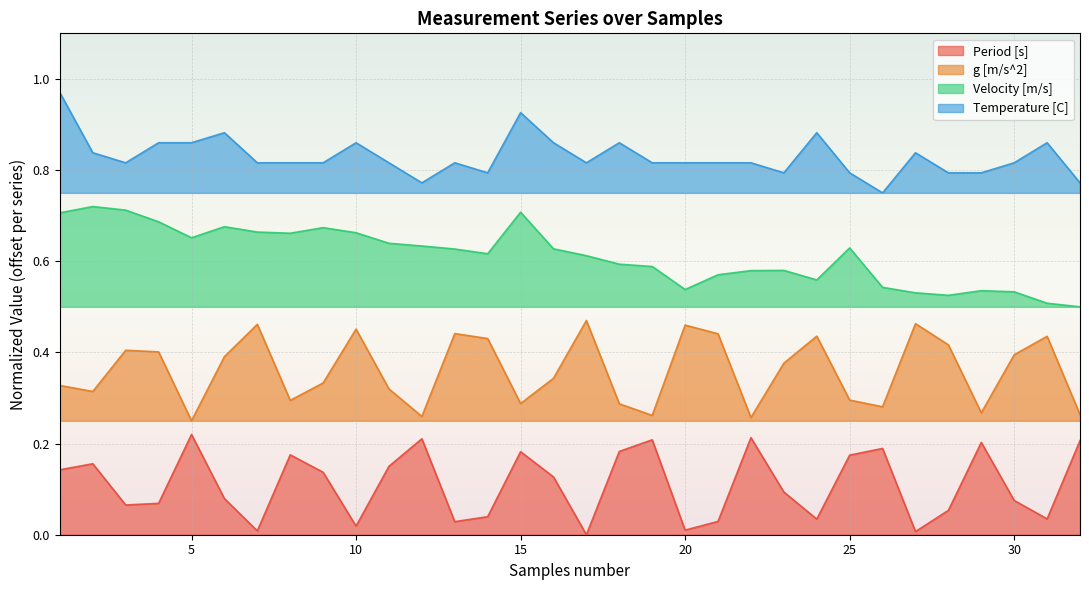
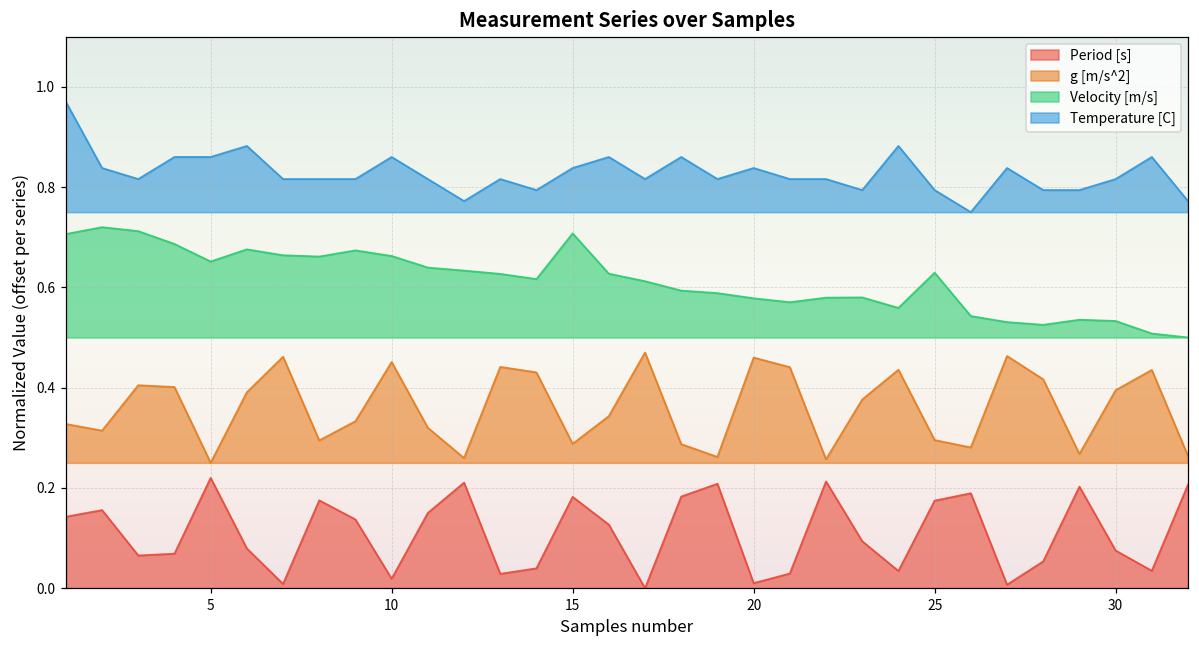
Temperature [C], 15: 0.93 -> 0.84
Velocity [m/s], 20: 0.54 -> 0.58
Temperature [C], 20: 0.82 -> 0.84
